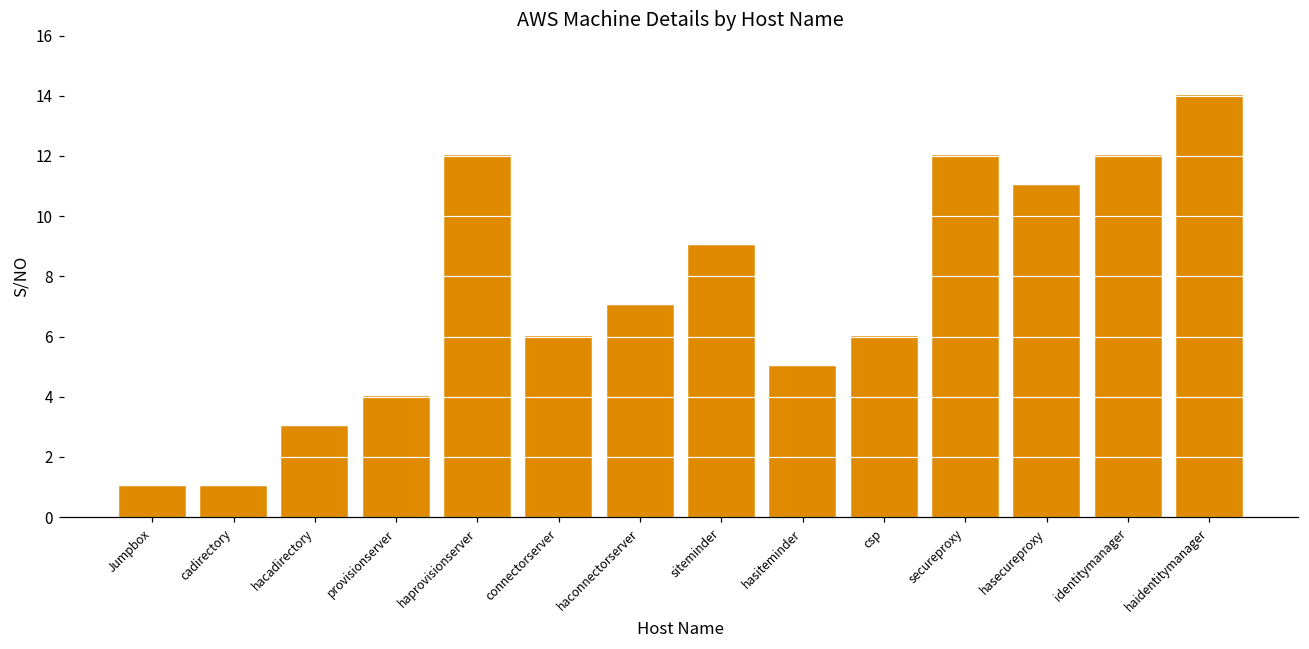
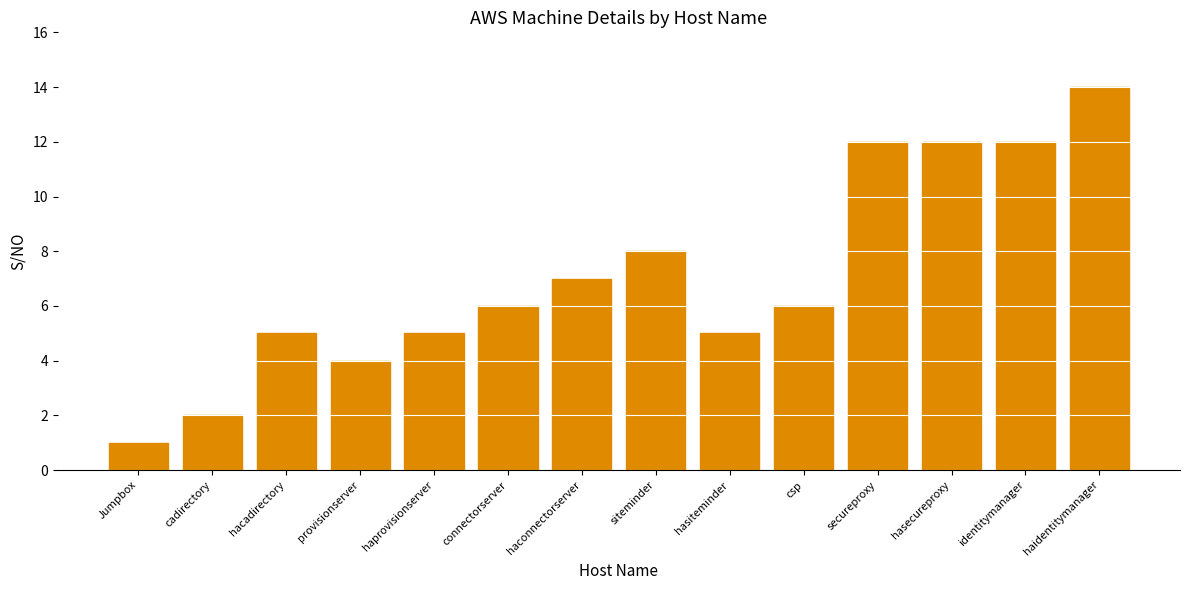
cadirectory: 1 -> 2
hacadirectory: 3 -> 5
haprovisionserver: 12 -> 5
siteminder: 9 -> 8
hasecureproxy: 11 -> 12
